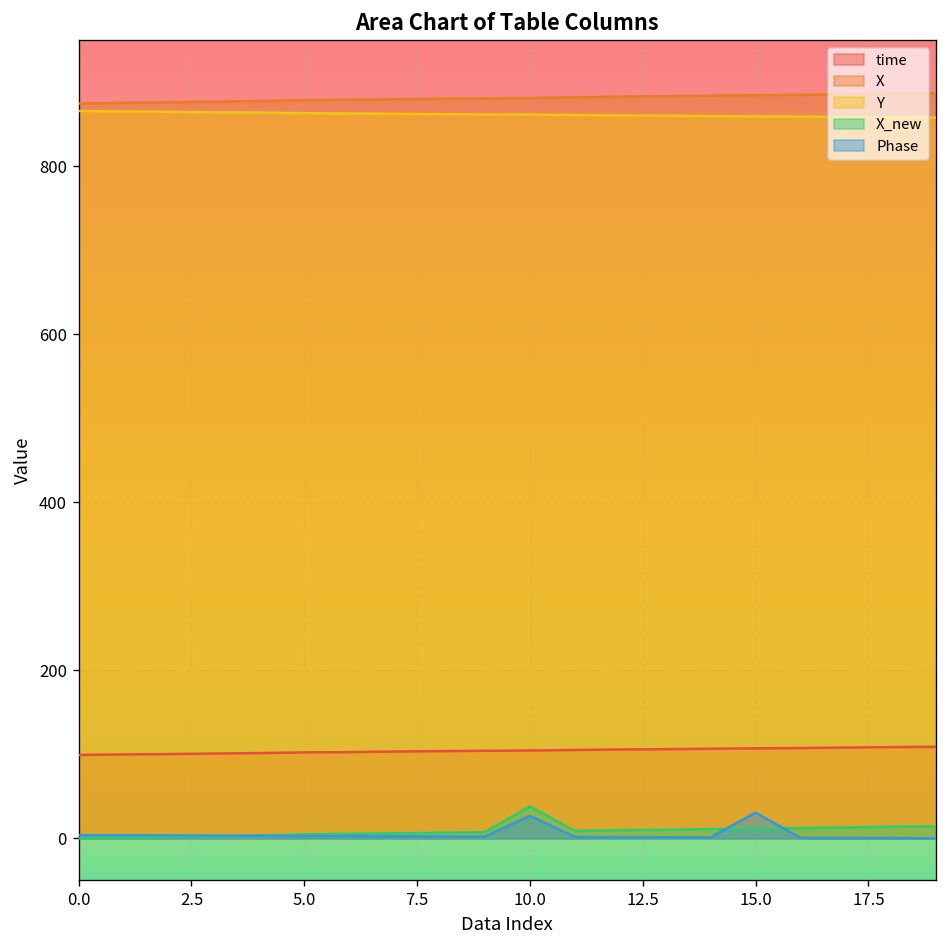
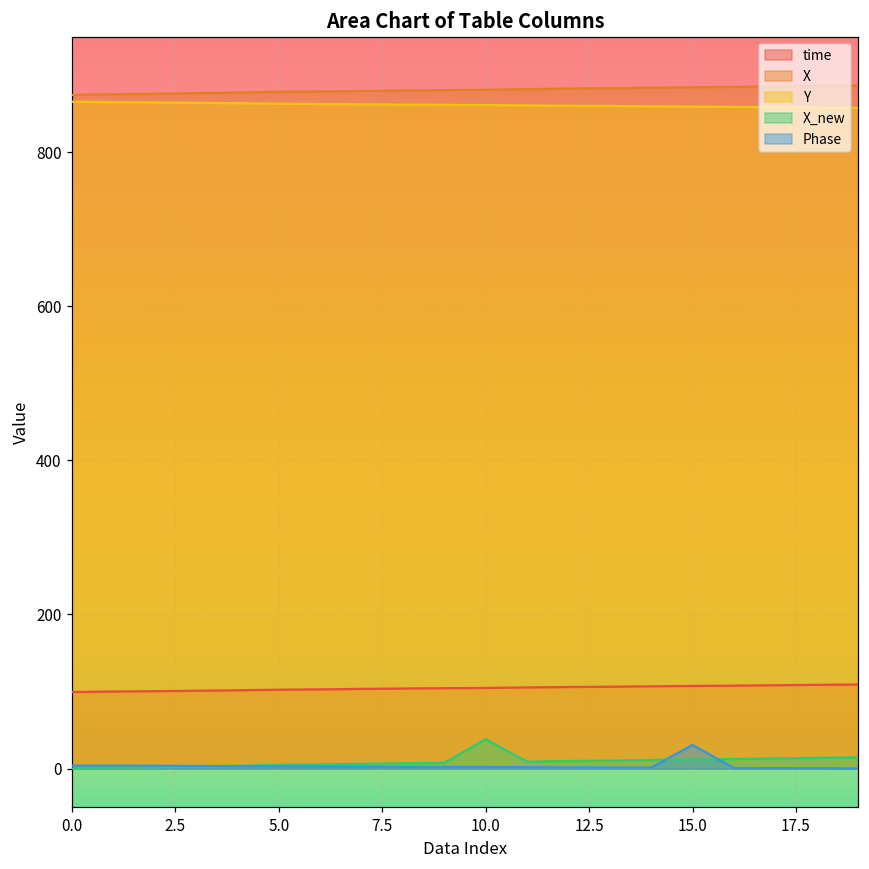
Phase, 10.0: 30 -> 0
